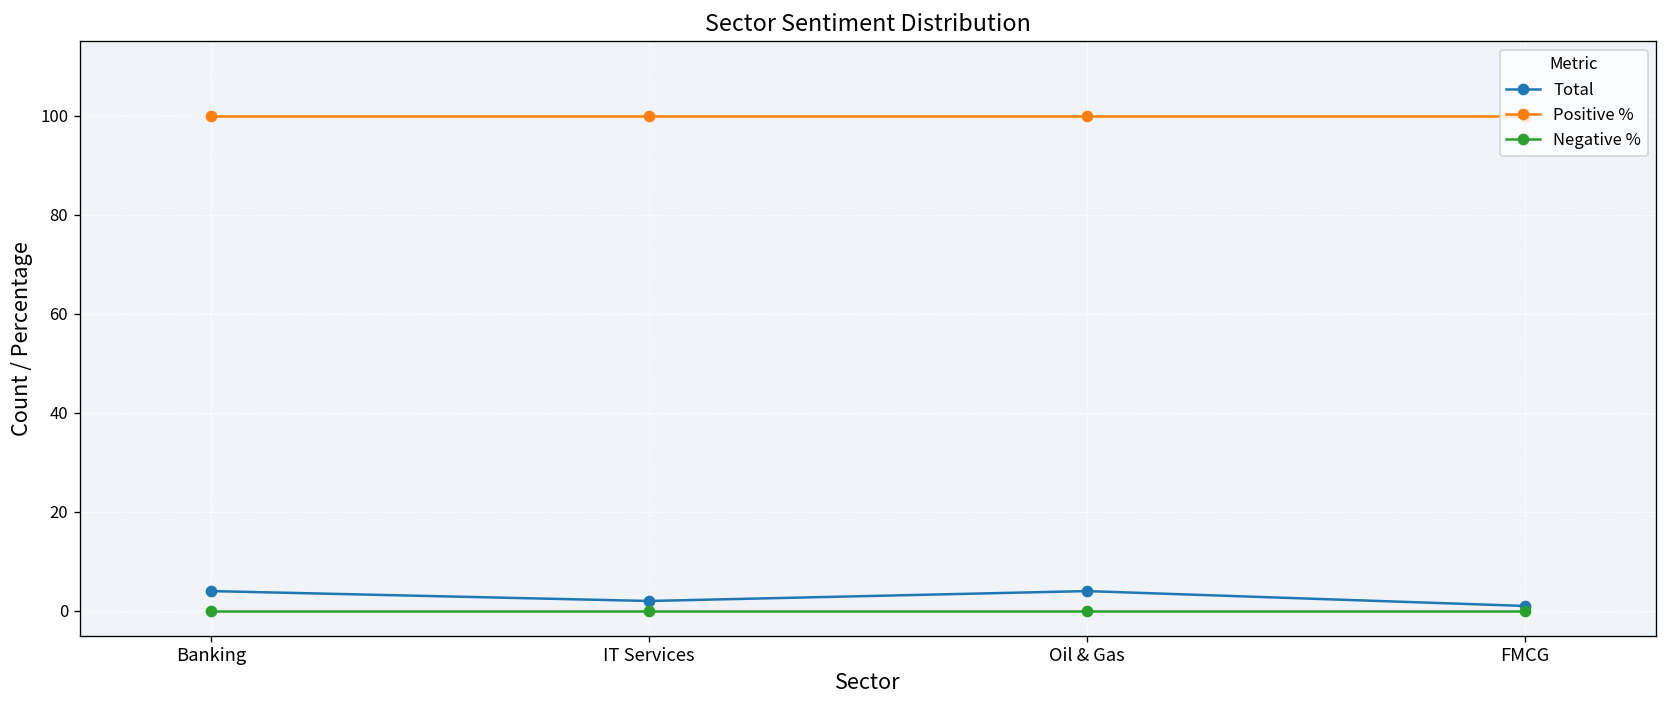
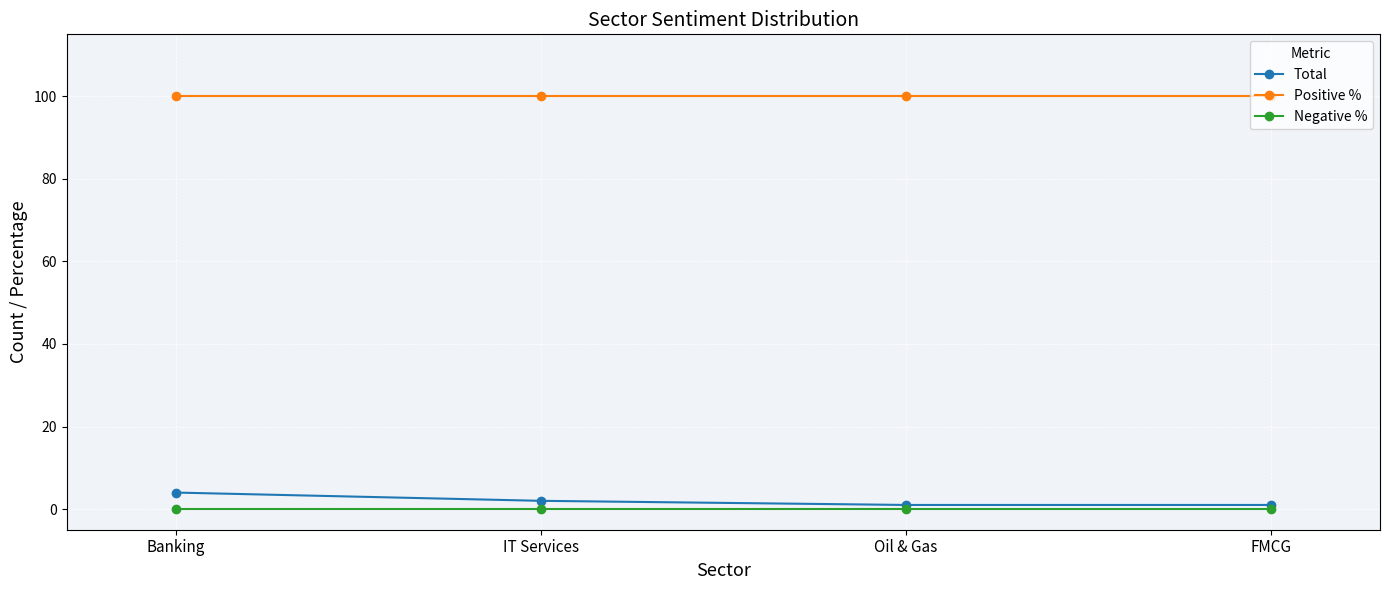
Total, Oil & Gas: 4 -> 1
